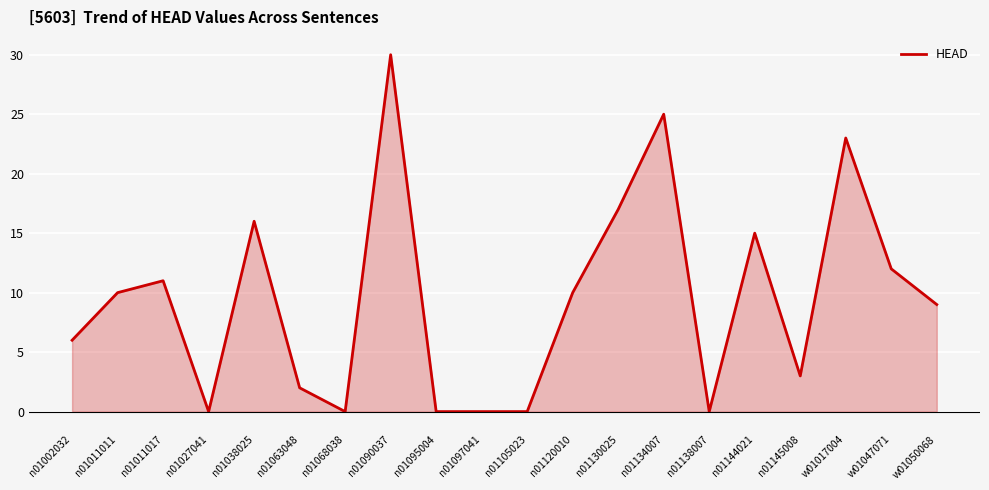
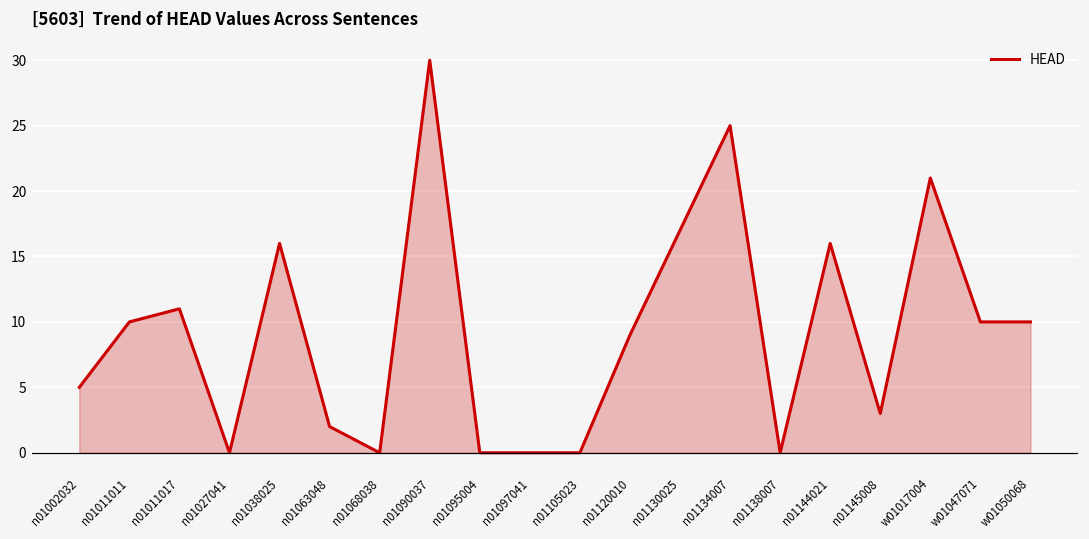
n01002032: 6 -> 5
n01120010: 10 -> 9
n01144021: 15 -> 16
w01017004: 23 -> 21
w01047071: 12 -> 10
w01050068: 9 -> 10
